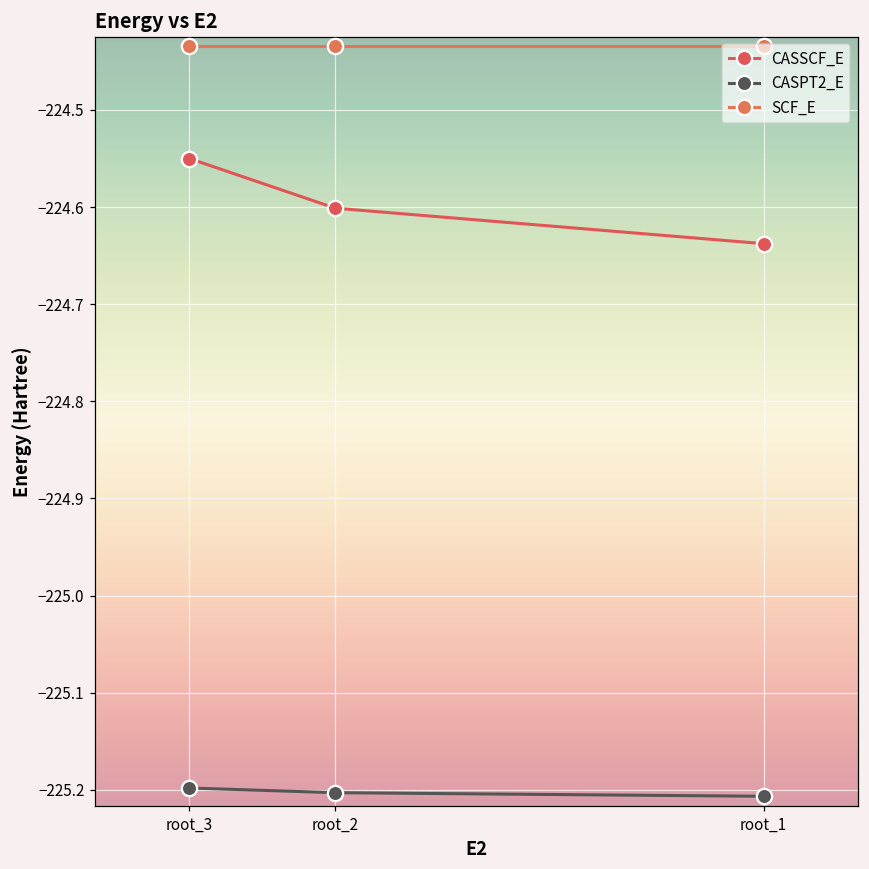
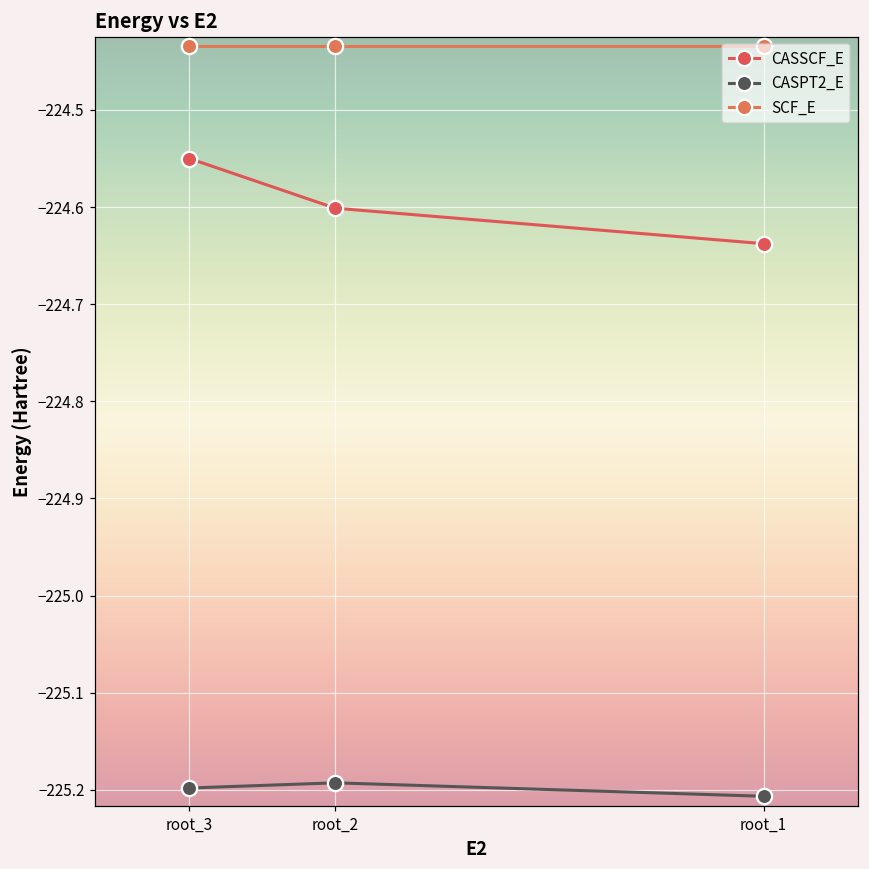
CASPT2_E, root_2: -225.20 -> -225.19
